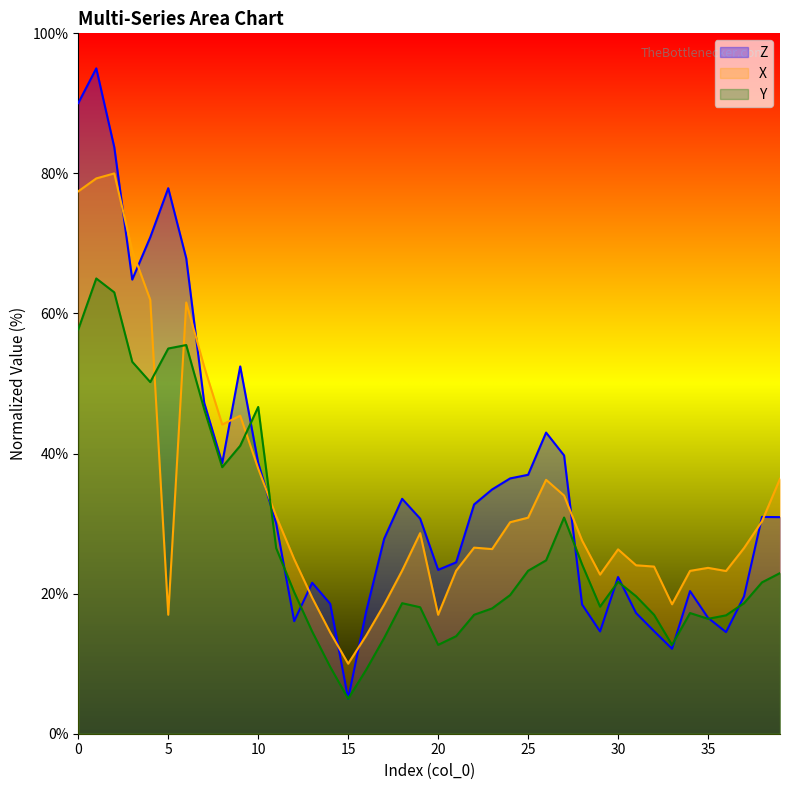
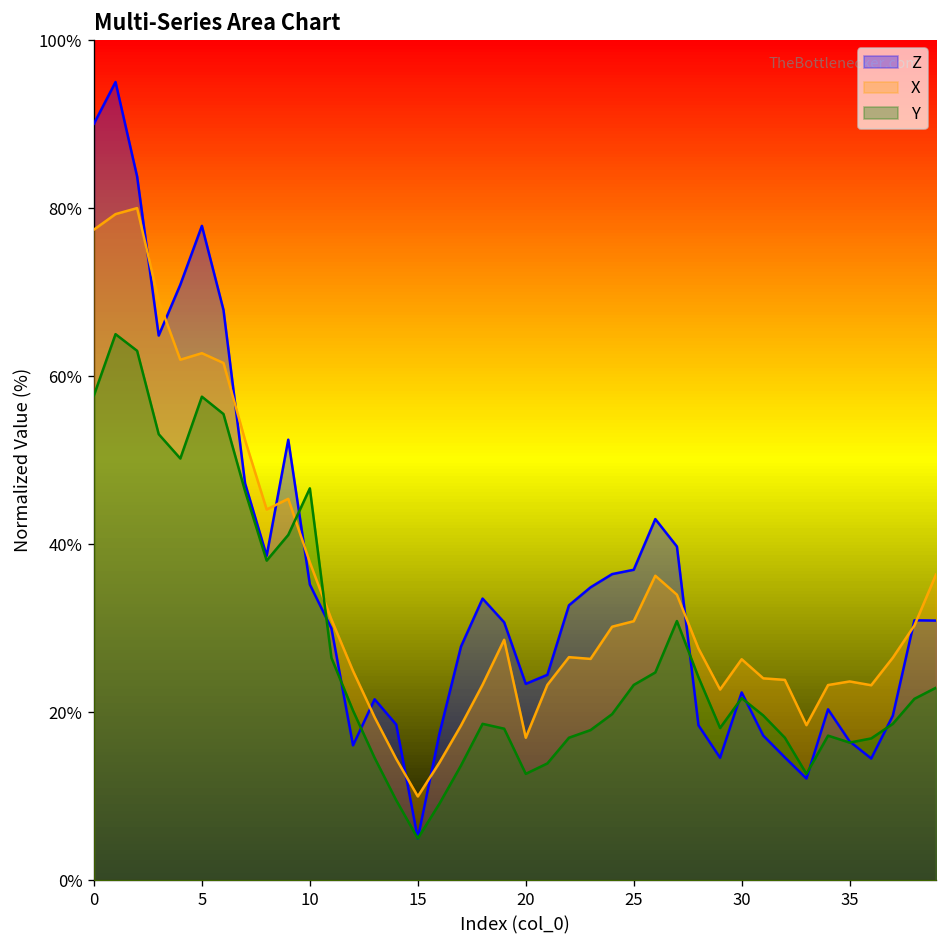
X, 5: 17% -> 63%
Y, 5: 55% -> 58%
Z, 10: 39% -> 35%
